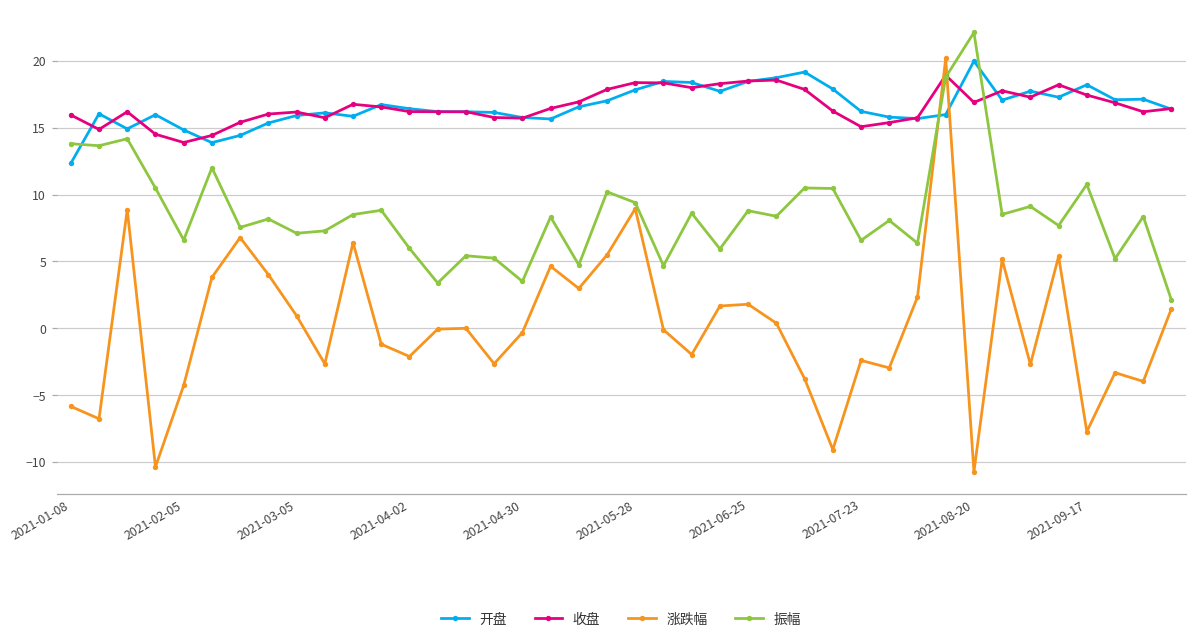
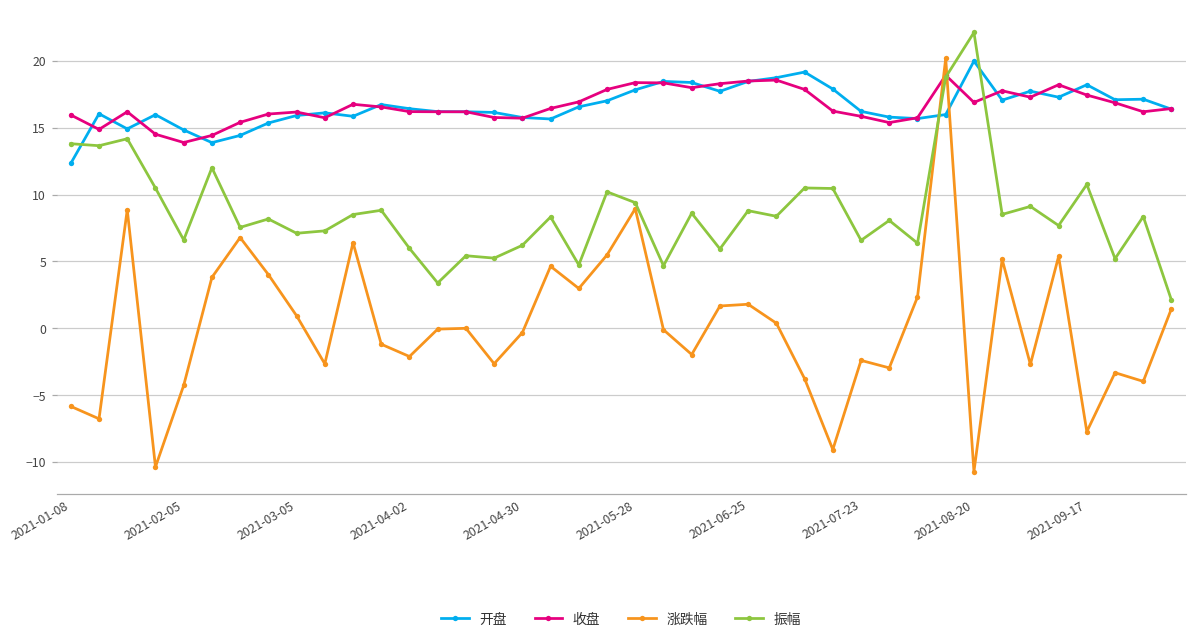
振幅, 2021-04-30: 3.5 -> 6.2
收盘, 2021-07-23: 15.1 -> 15.9
